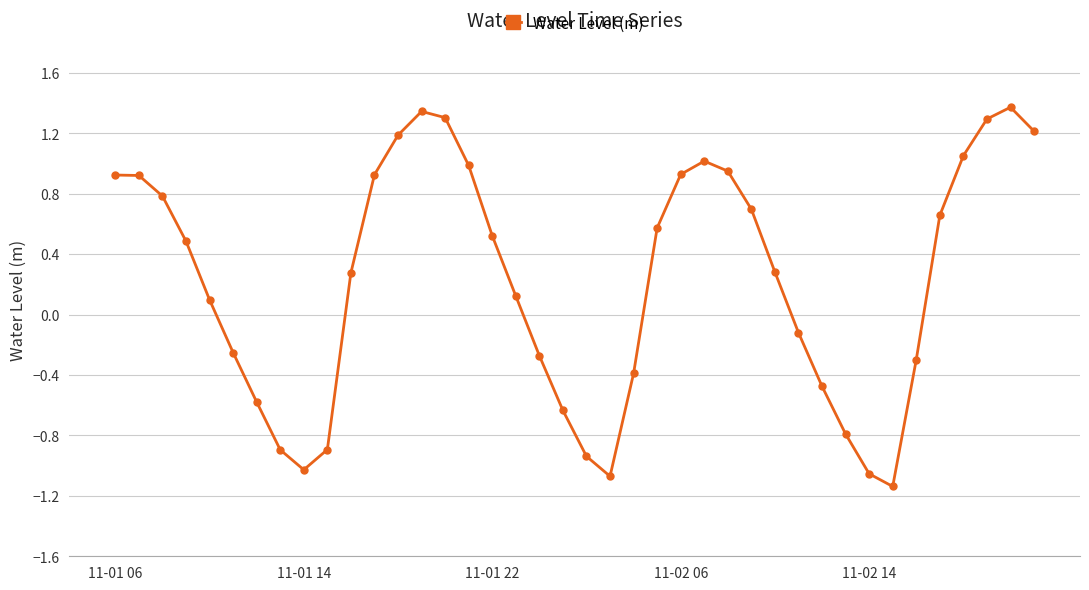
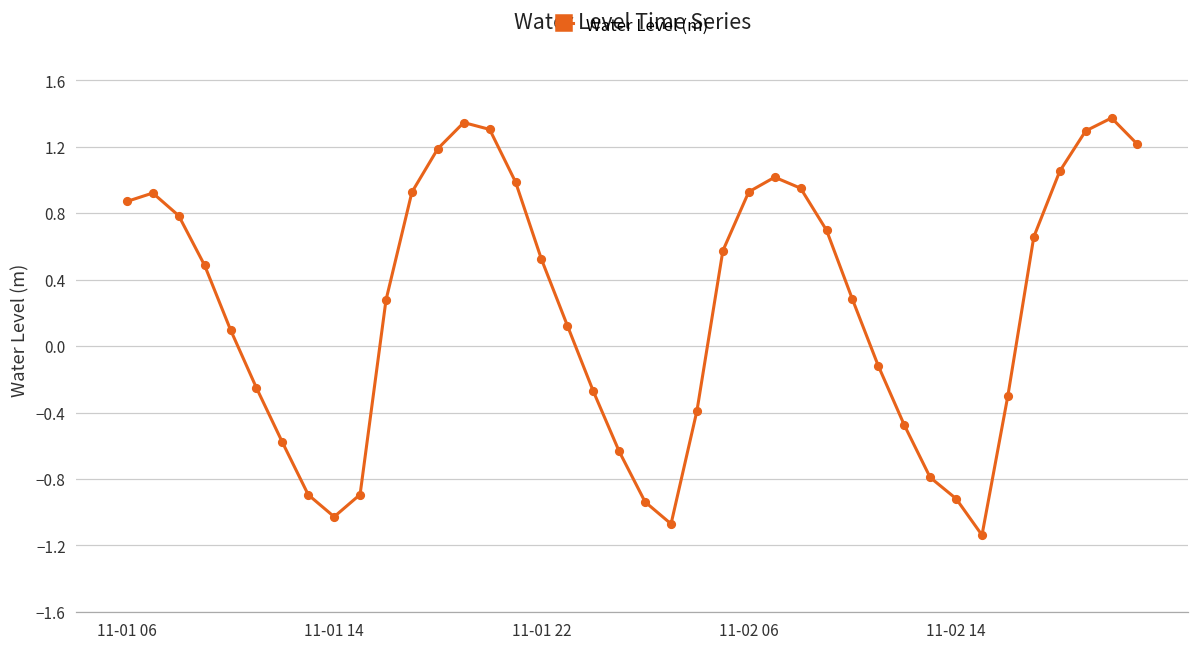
11-01 06: 0.92 -> 0.87
11-02 14: -1.05 -> -0.92
